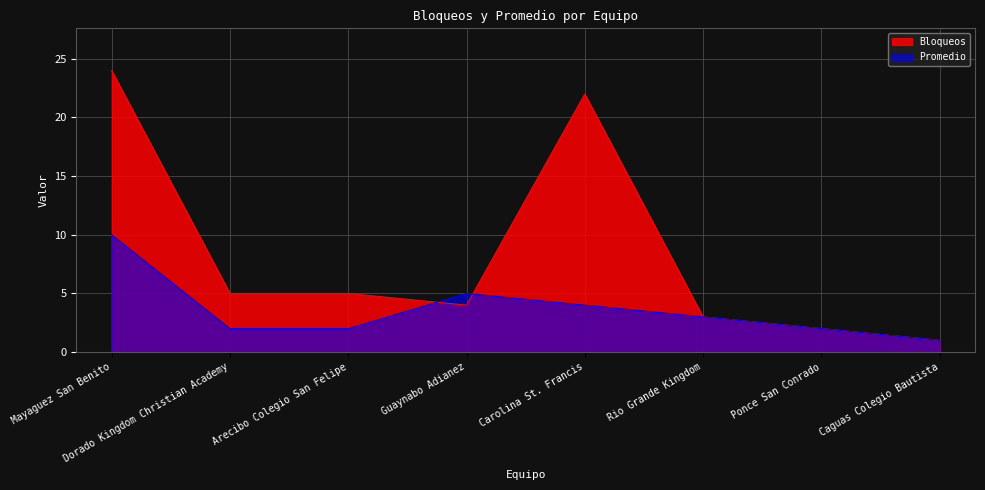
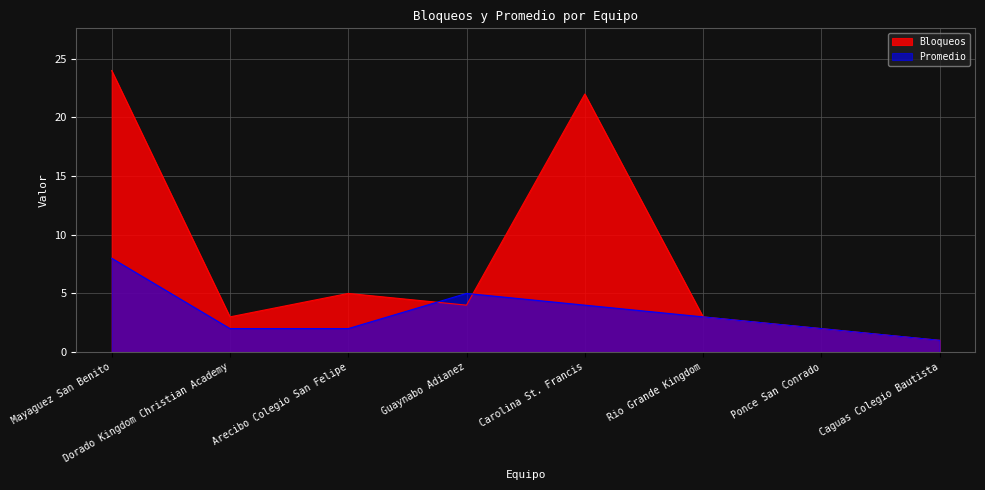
Promedio, Mayaguez San Benito: 10 -> 8
Bloqueos, Dorado Kingdom Christian Academy: 5 -> 3
